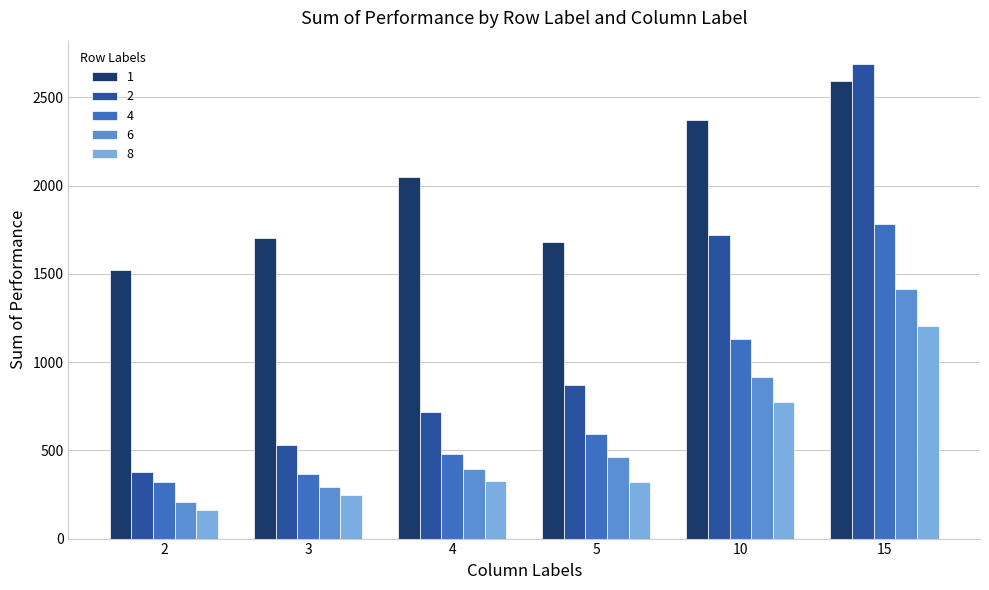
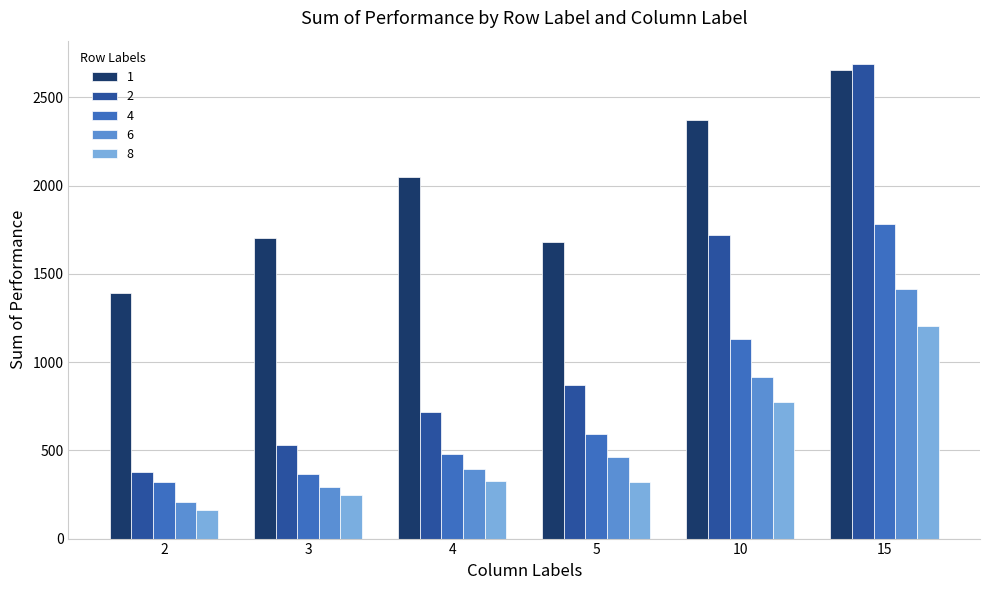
1, 2: 1520 -> 1390
1, 15: 2590 -> 2660
